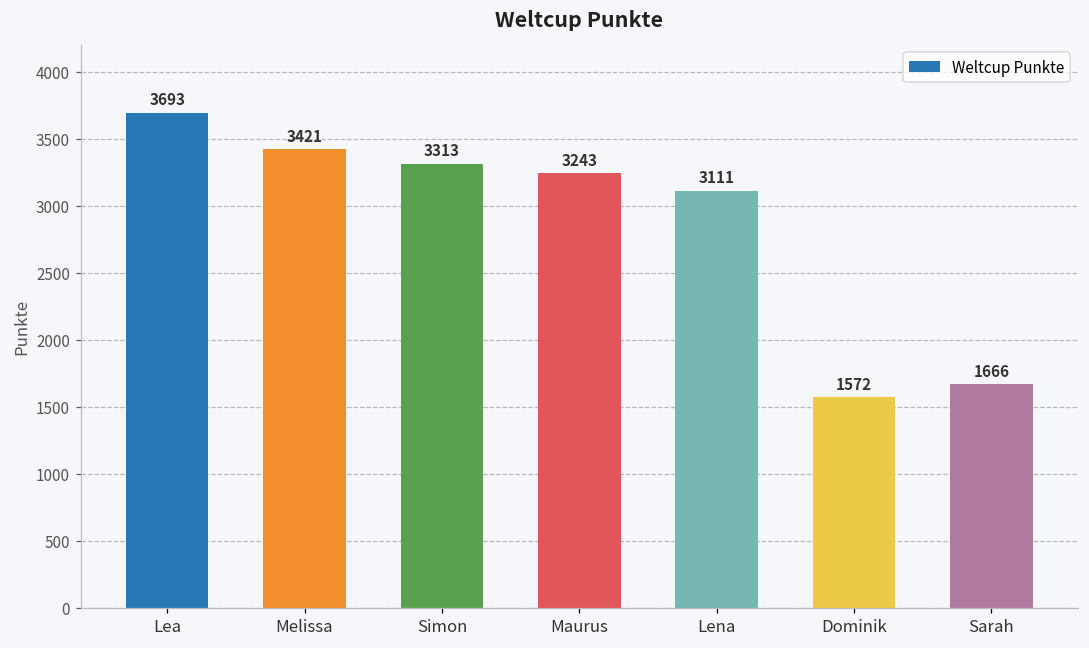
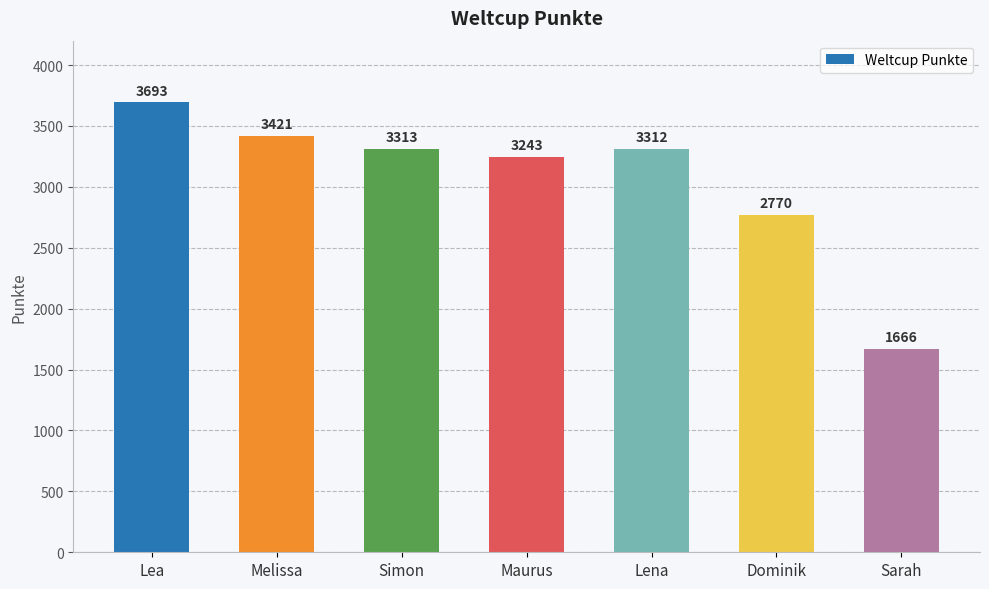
Lena: 3111 -> 3312
Dominik: 1572 -> 2770
